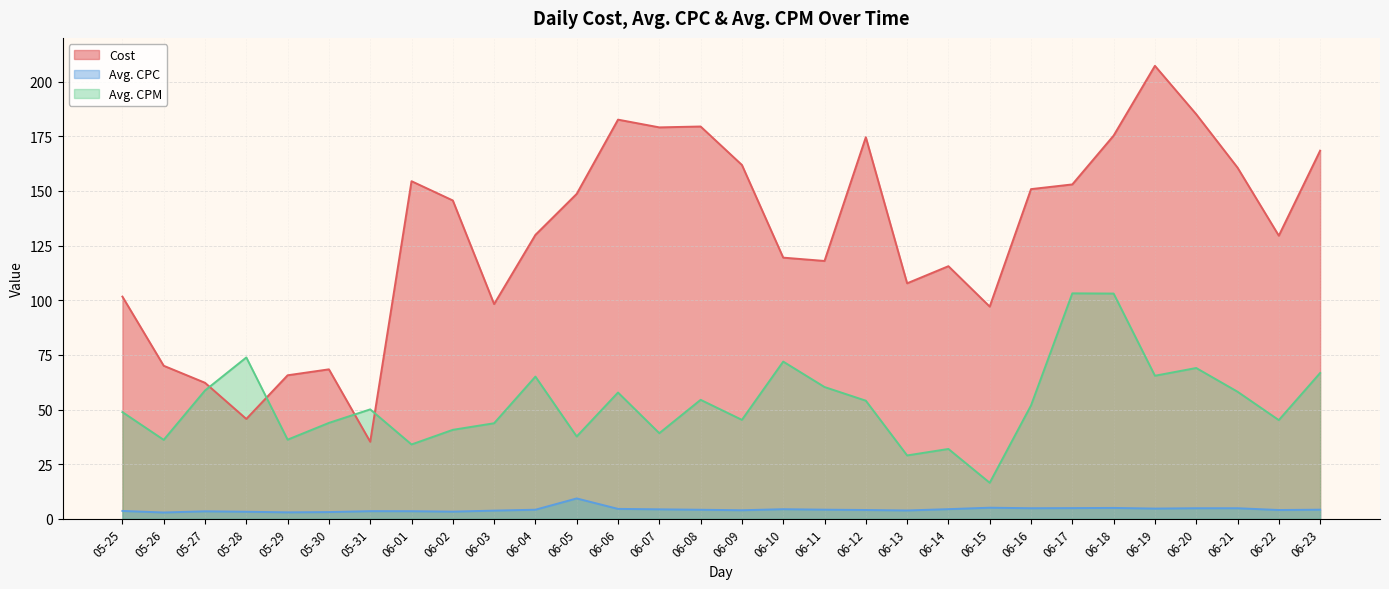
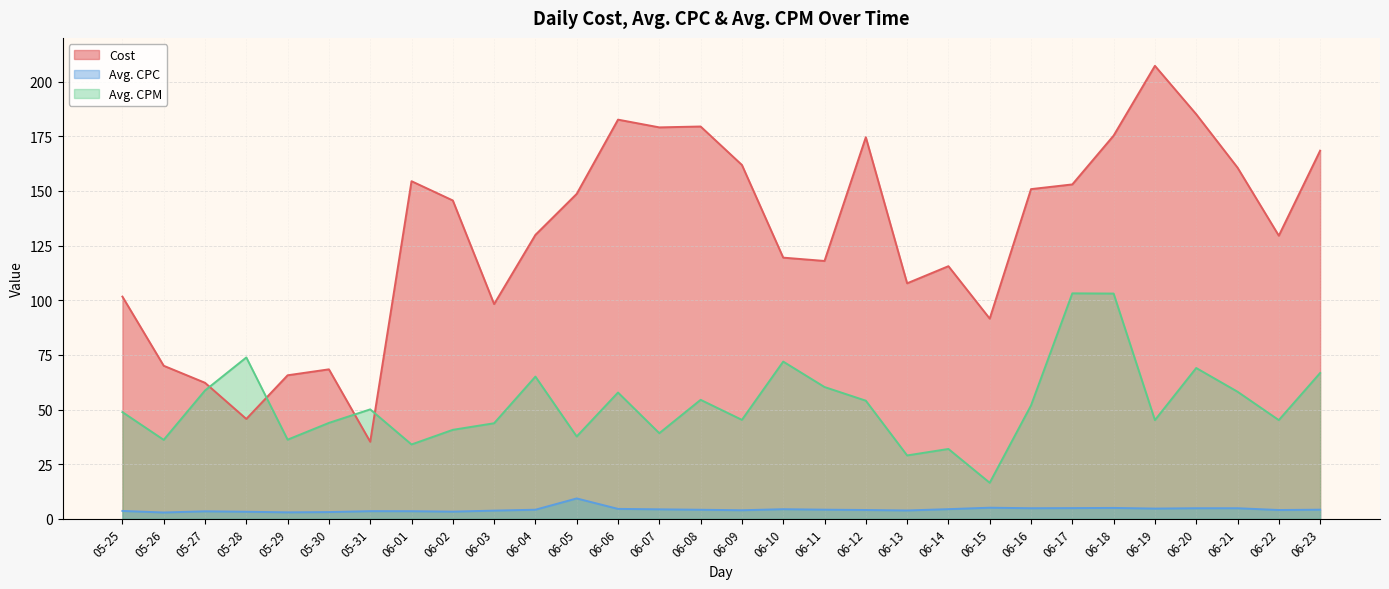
Cost, 06-15: 97 -> 92
Avg. CPM, 06-19: 65 -> 45
